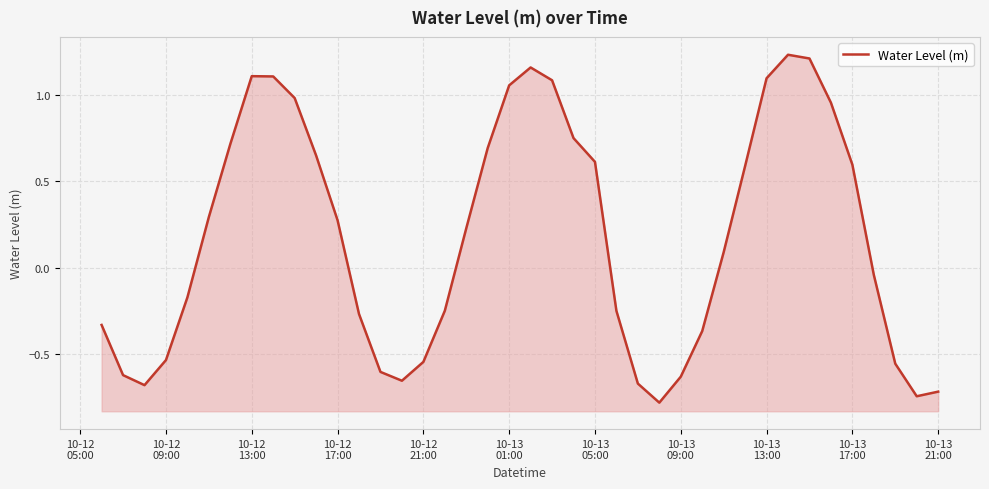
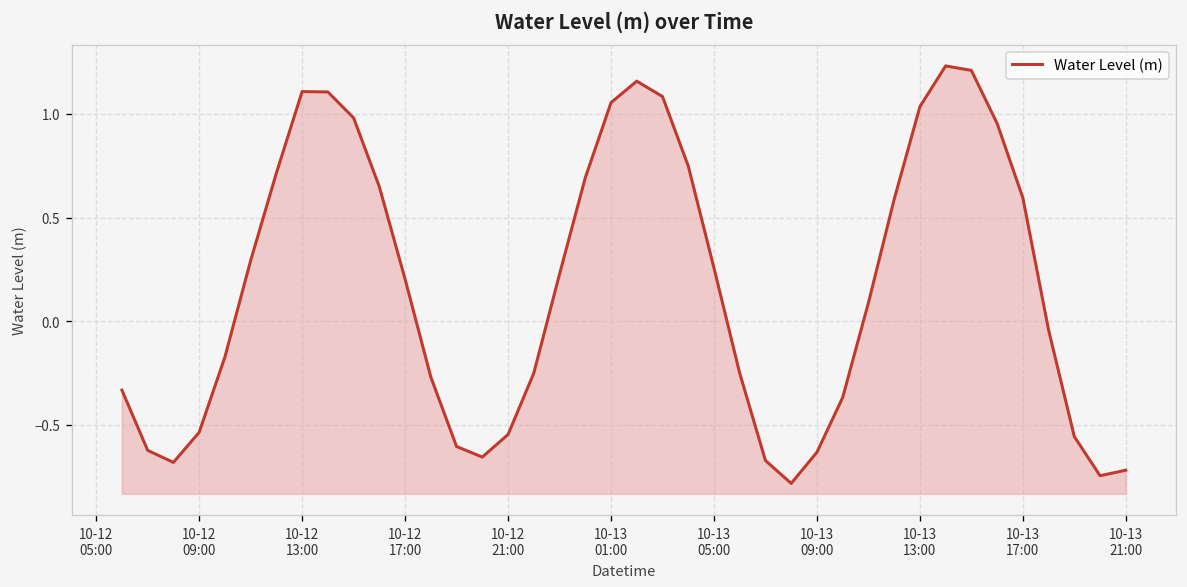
10-12 17:00: 0.27 -> 0.20
10-13 05:00: 0.61 -> 0.26
10-13 13:00: 1.10 -> 1.03
